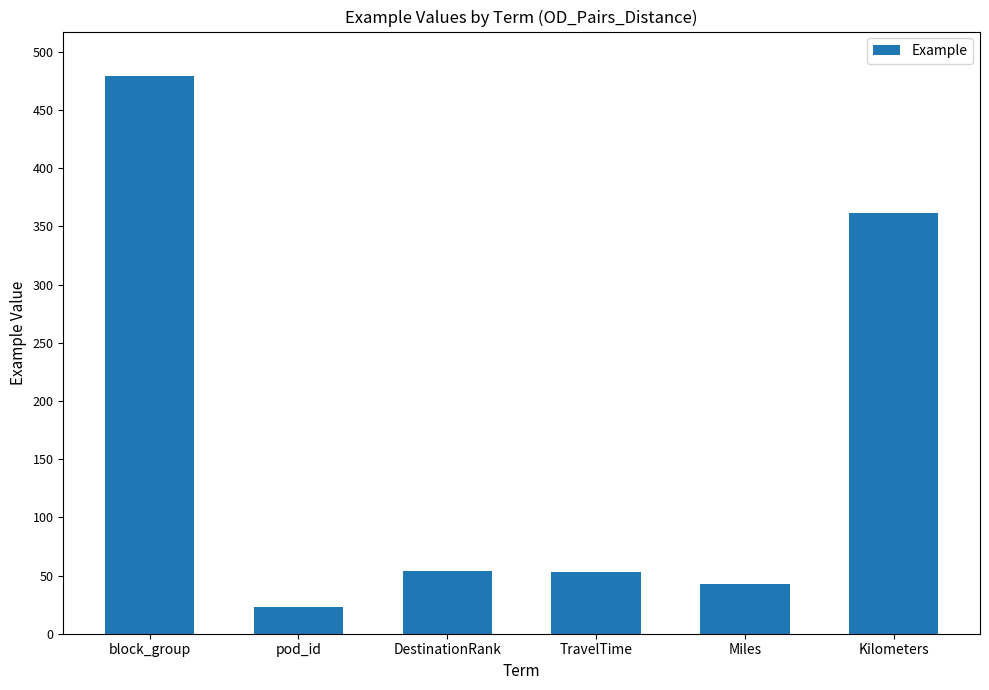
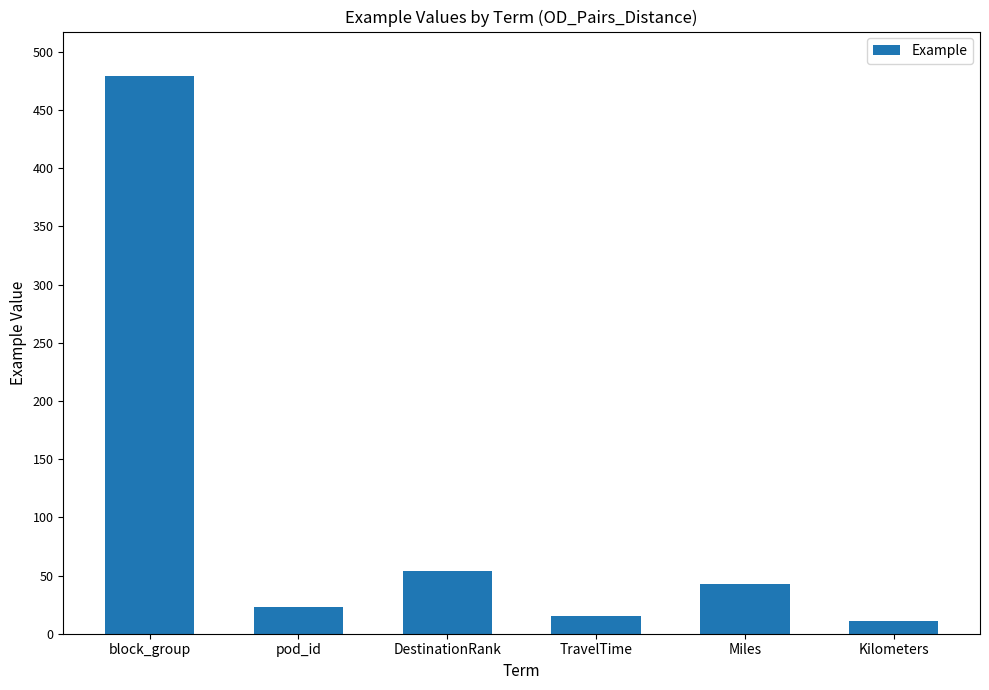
TravelTime: 53 -> 15
Kilometers: 362 -> 11
